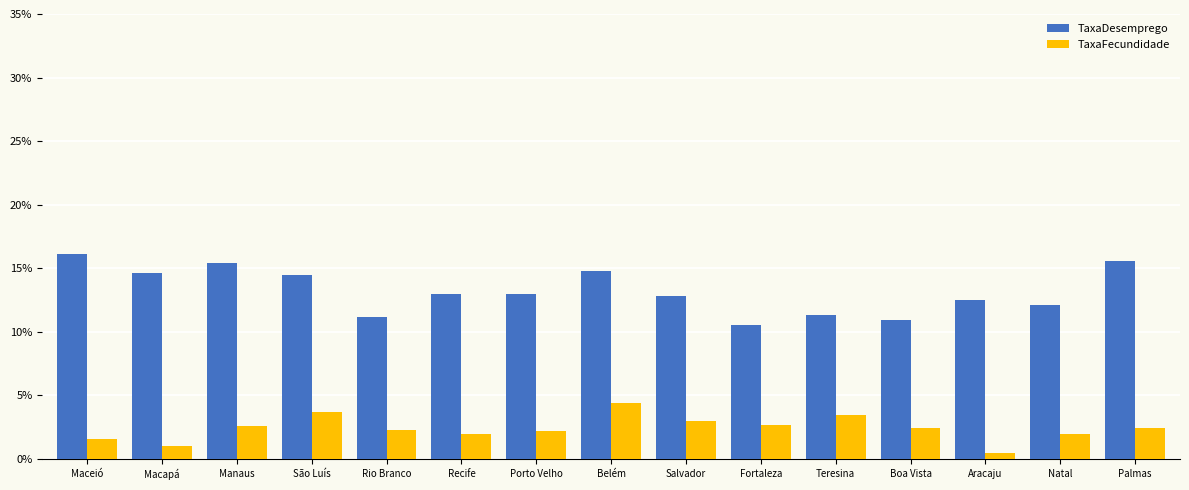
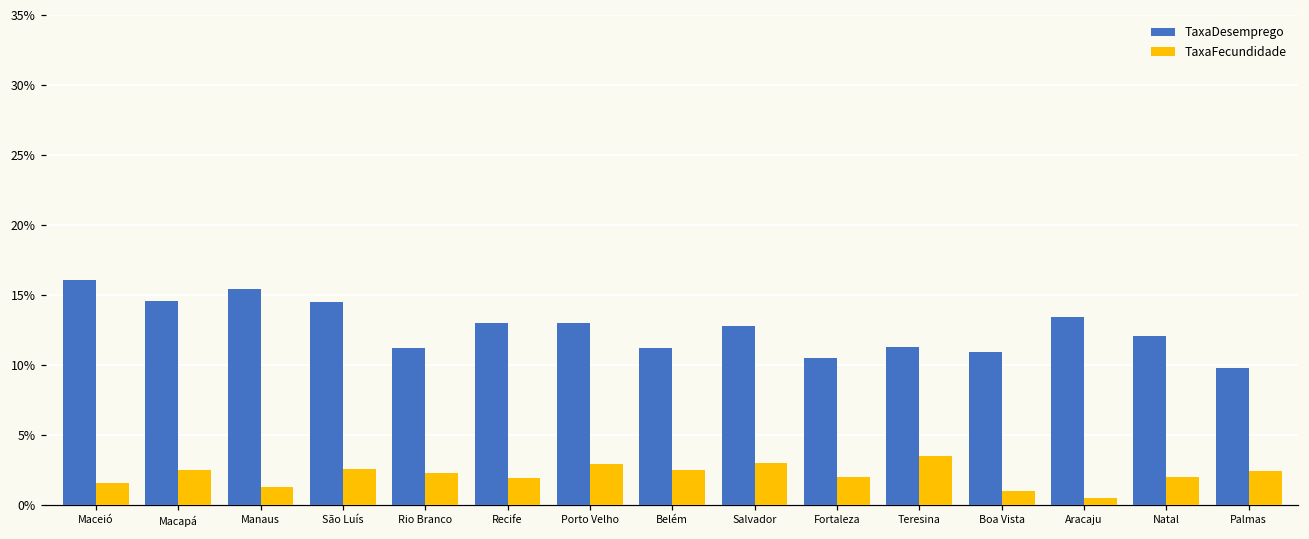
TaxaFecundidade, Macapá: 1.0% -> 2.5%
TaxaFecundidade, Manaus: 2.6% -> 1.3%
TaxaFecundidade, São Luís: 3.7% -> 2.6%
TaxaFecundidade, Porto Velho: 2.2% -> 2.9%
TaxaDesemprego, Belém: 14.8% -> 11.2%
TaxaFecundidade, Belém: 4.4% -> 2.5%
TaxaFecundidade, Fortaleza: 2.6% -> 2.0%
TaxaFecundidade, Boa Vista: 2.4% -> 1.0%
TaxaDesemprego, Aracaju: 12.5% -> 13.4%
TaxaDesemprego, Palmas: 15.6% -> 9.8%
